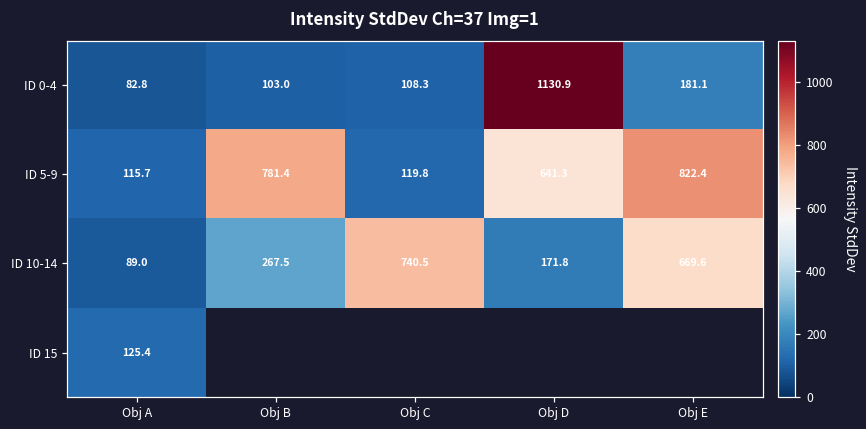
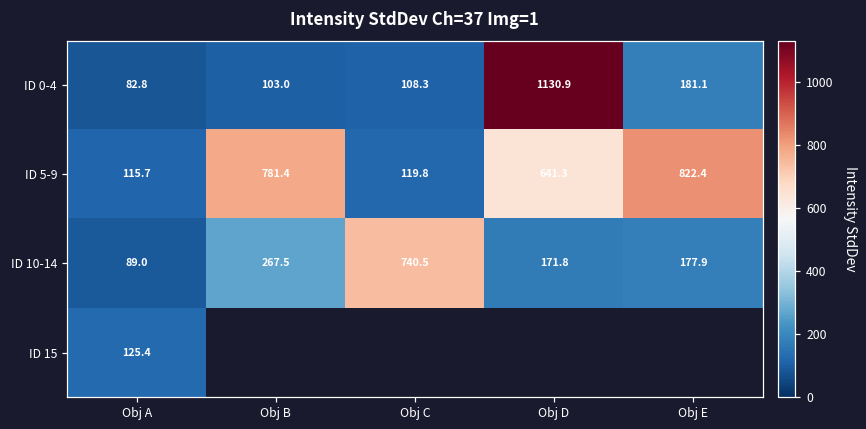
ID 10-14, Obj E: 669.6 -> 177.9
